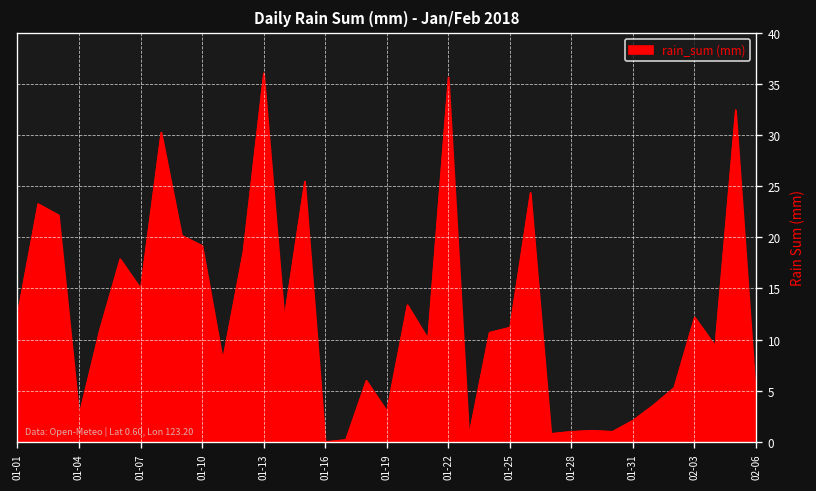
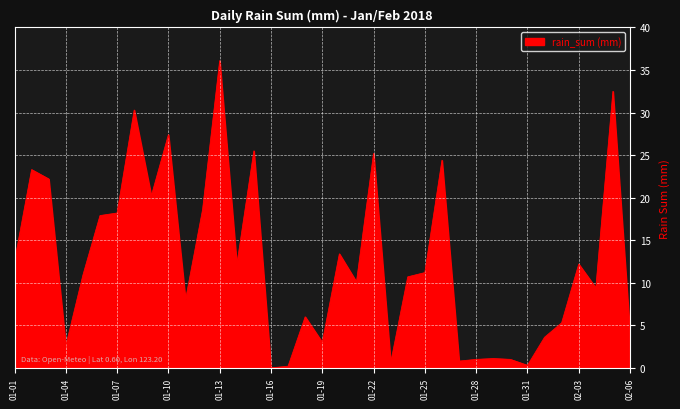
01-07: 15 -> 18
01-10: 19 -> 27
01-22: 36 -> 25
01-31: 2 -> 0
